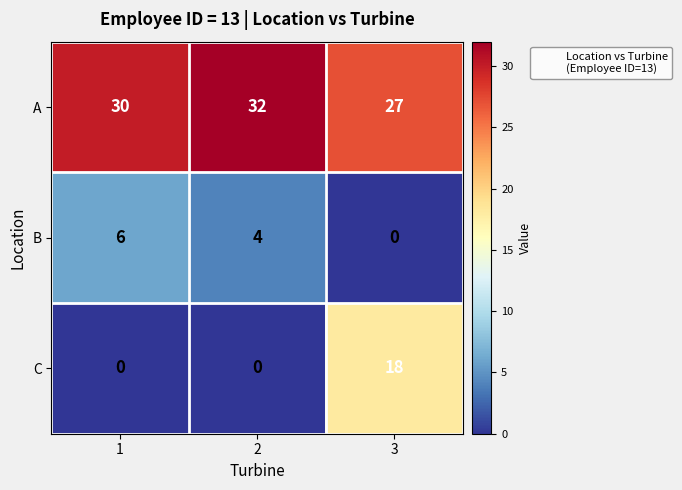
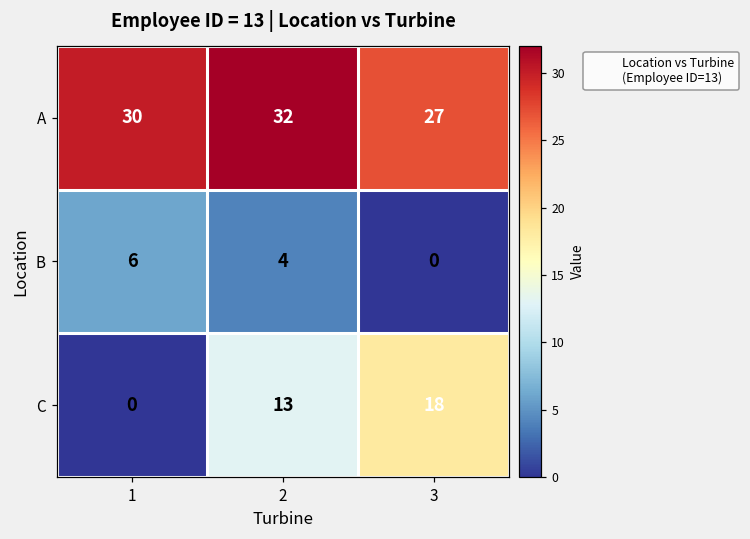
C, 2: 0 -> 13
